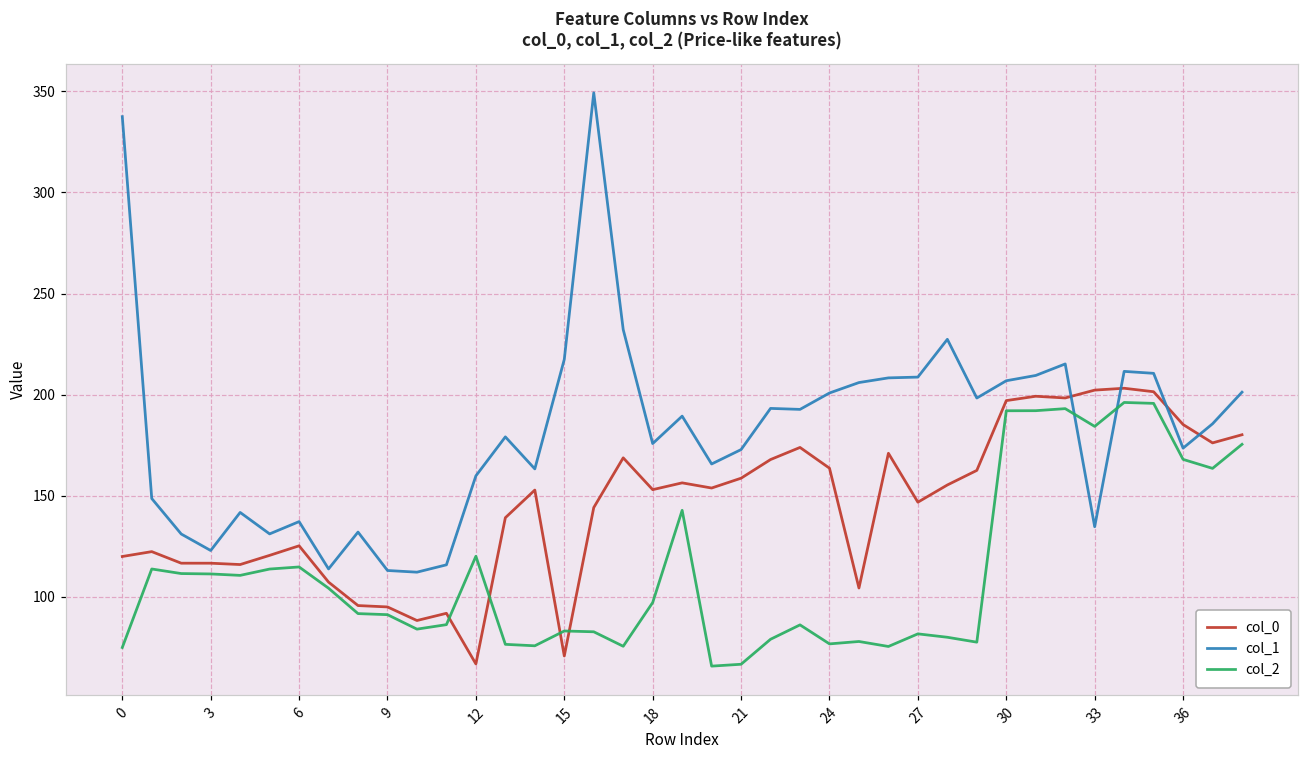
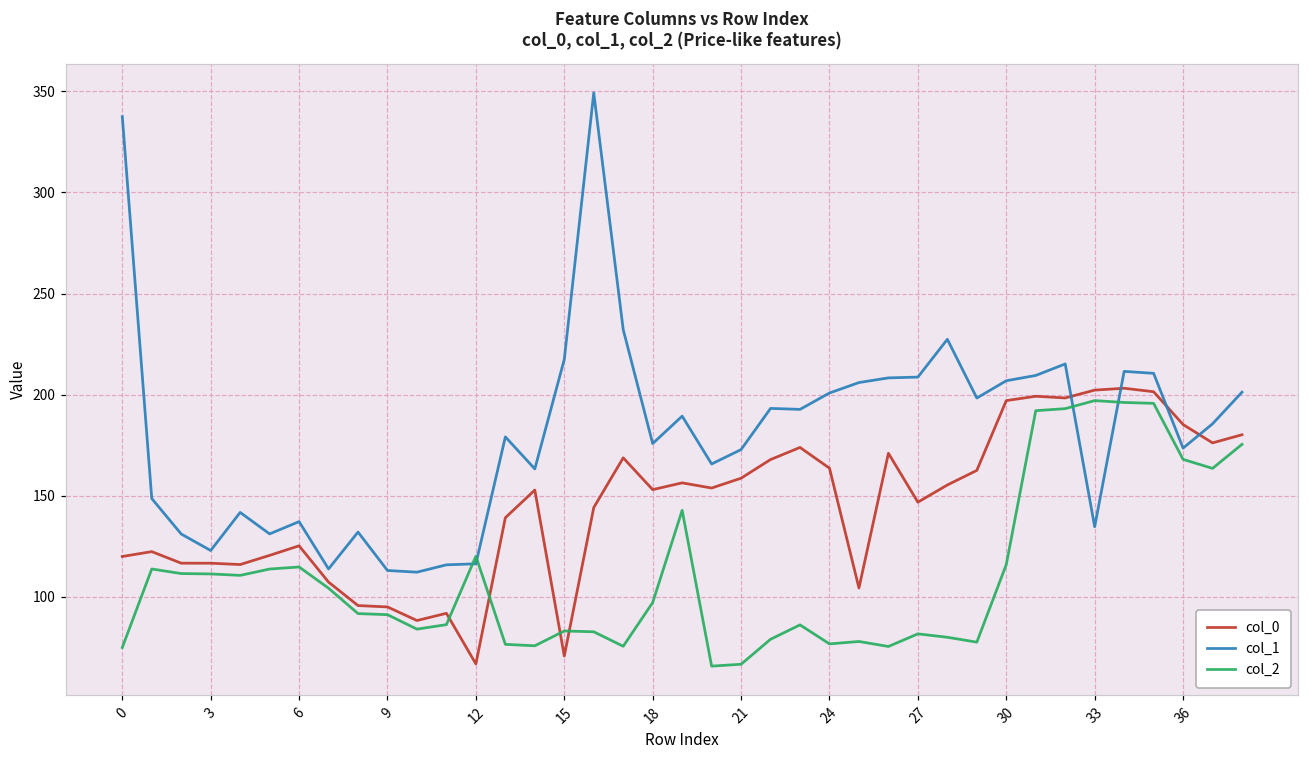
col_1, 12: 160 -> 116
col_2, 30: 192 -> 116
col_2, 33: 184 -> 197
